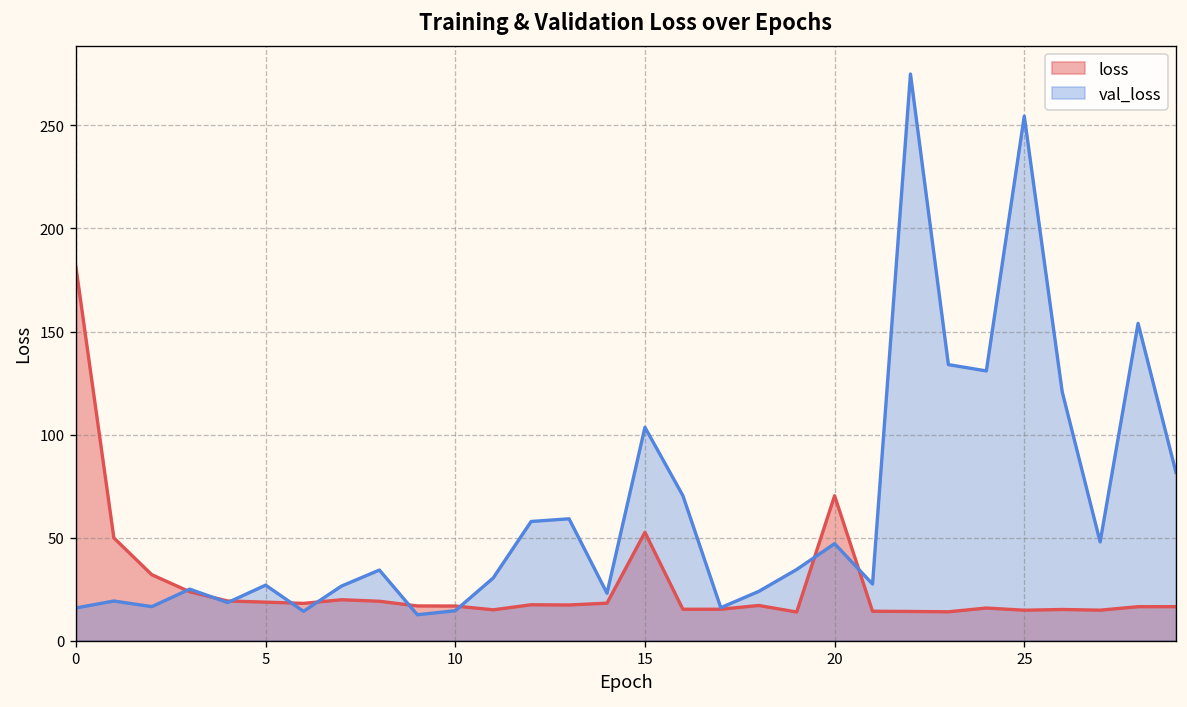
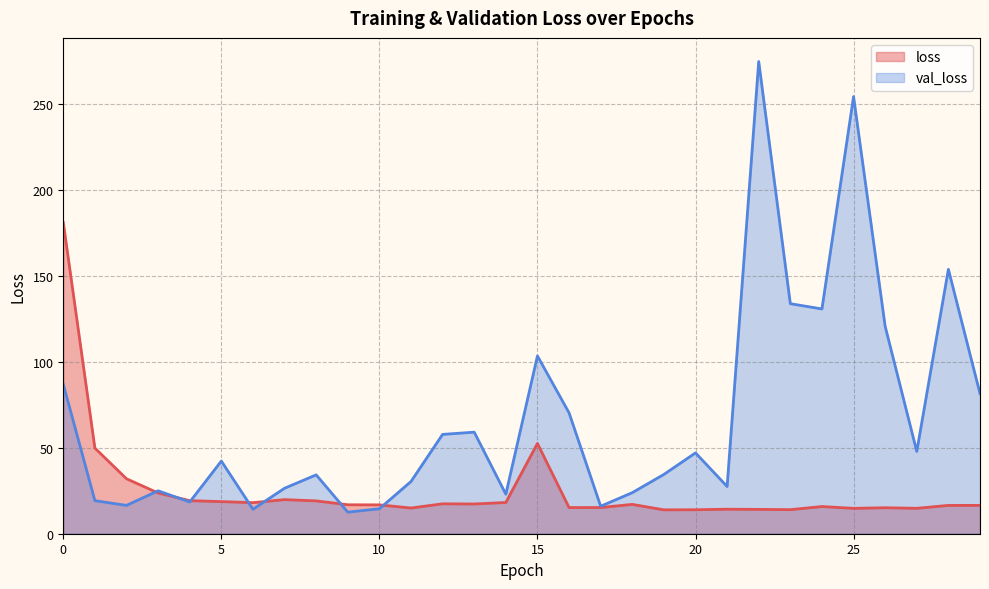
val_loss, 0: 16 -> 87
val_loss, 5: 27 -> 42
loss, 20: 70 -> 14
